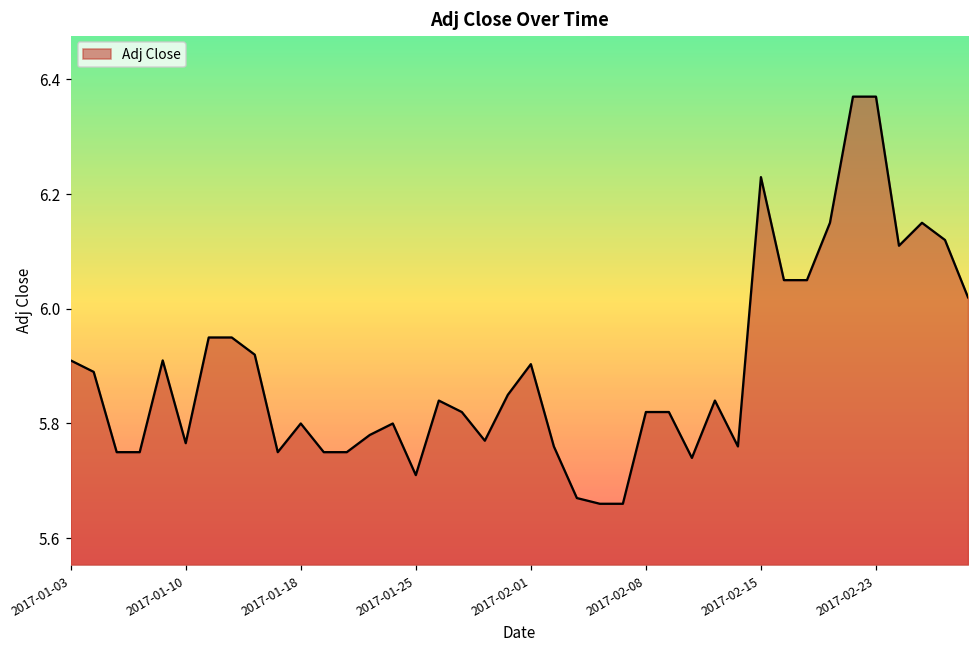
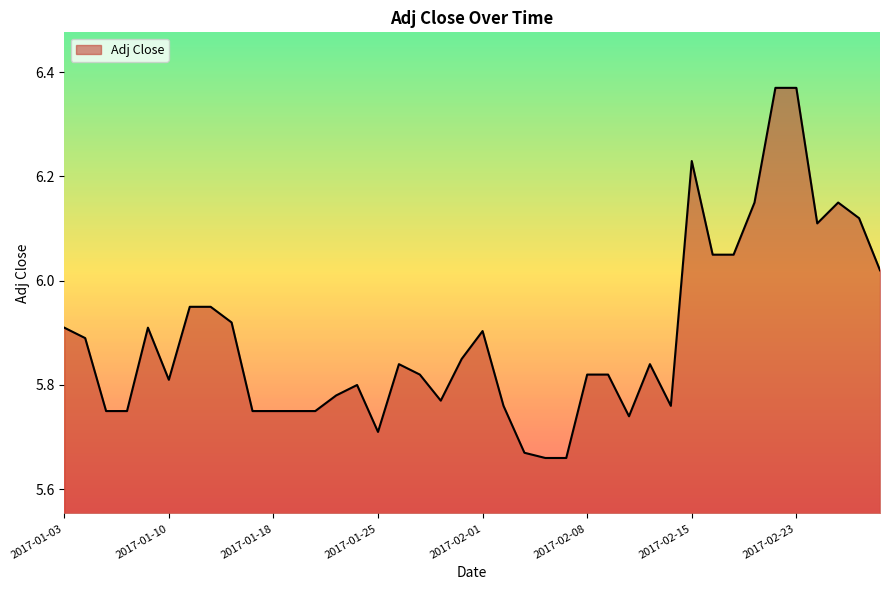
2017-01-10: 5.77 -> 5.81
2017-01-18: 5.80 -> 5.75
